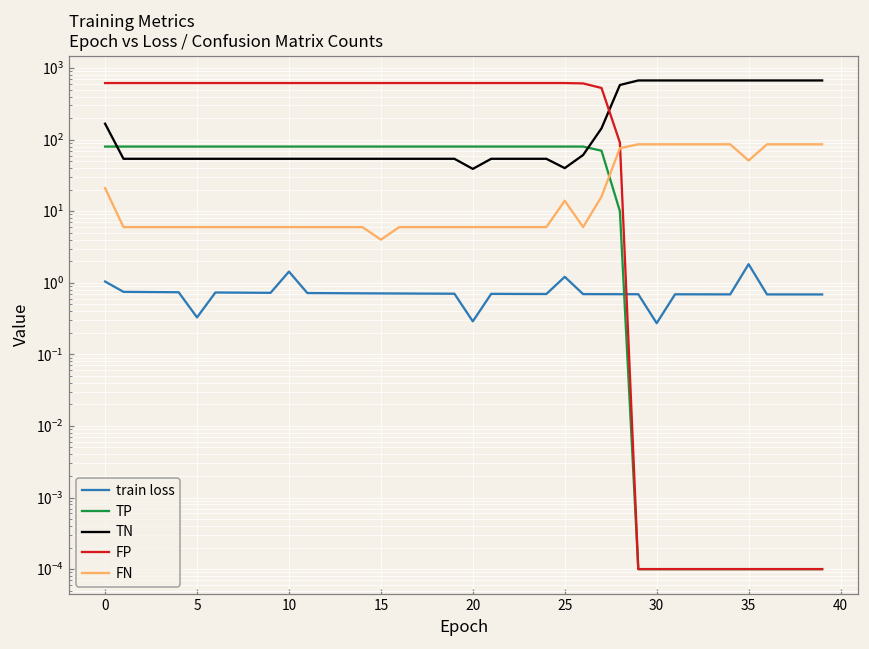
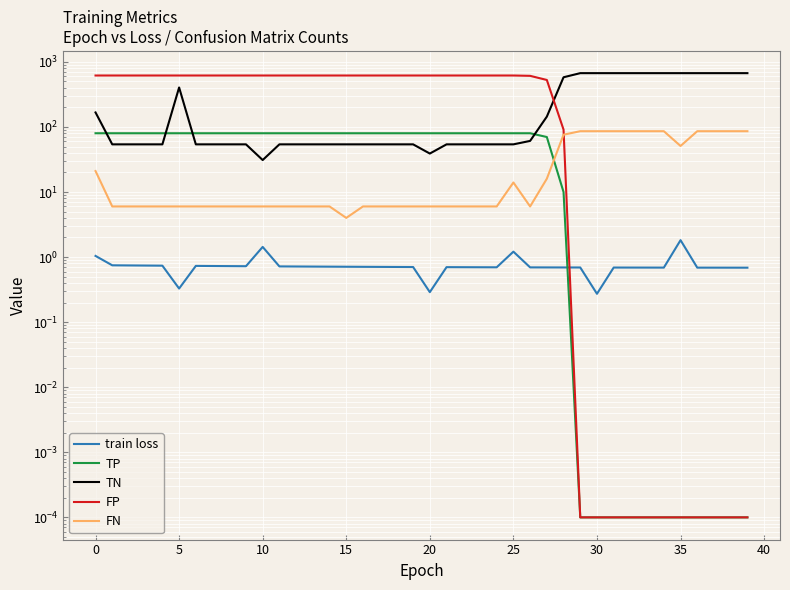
TN, 5: 50 -> 400
TN, 10: 50 -> 30
TN, 25: 40 -> 50
